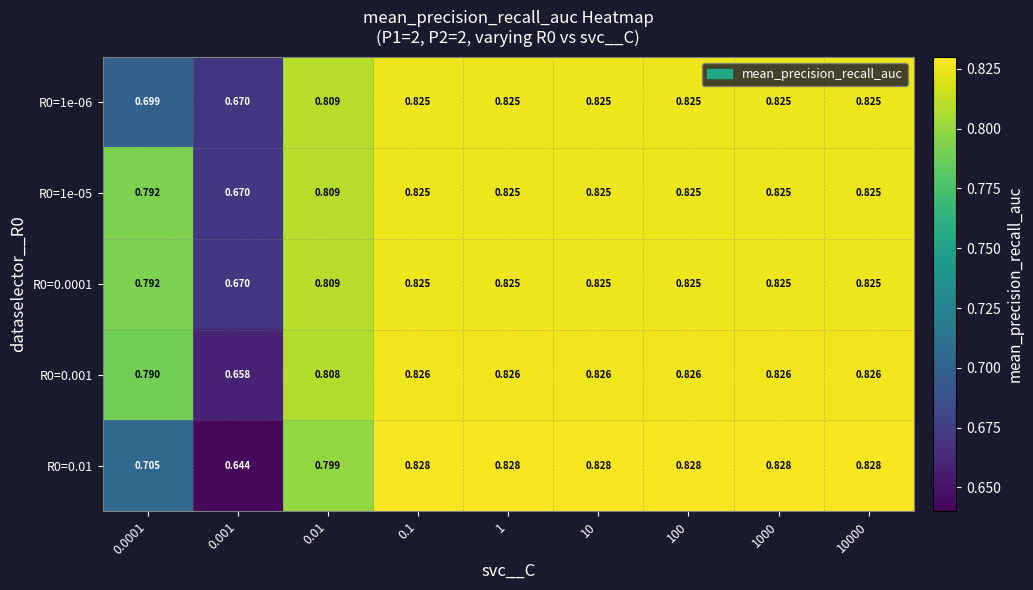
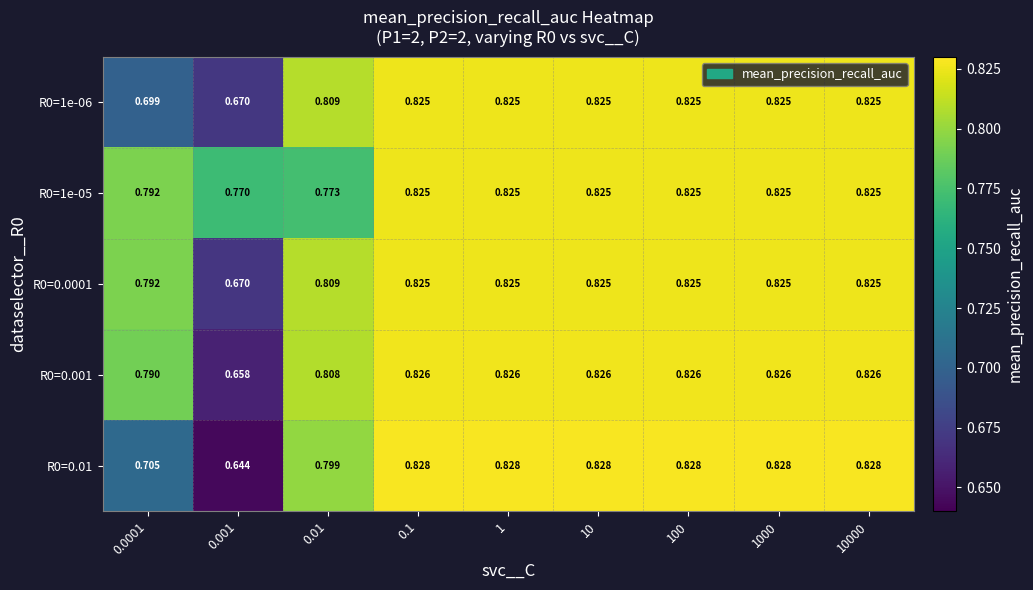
R0=1e-05, 0.001: 0.670 -> 0.770
R0=1e-05, 0.01: 0.809 -> 0.773
